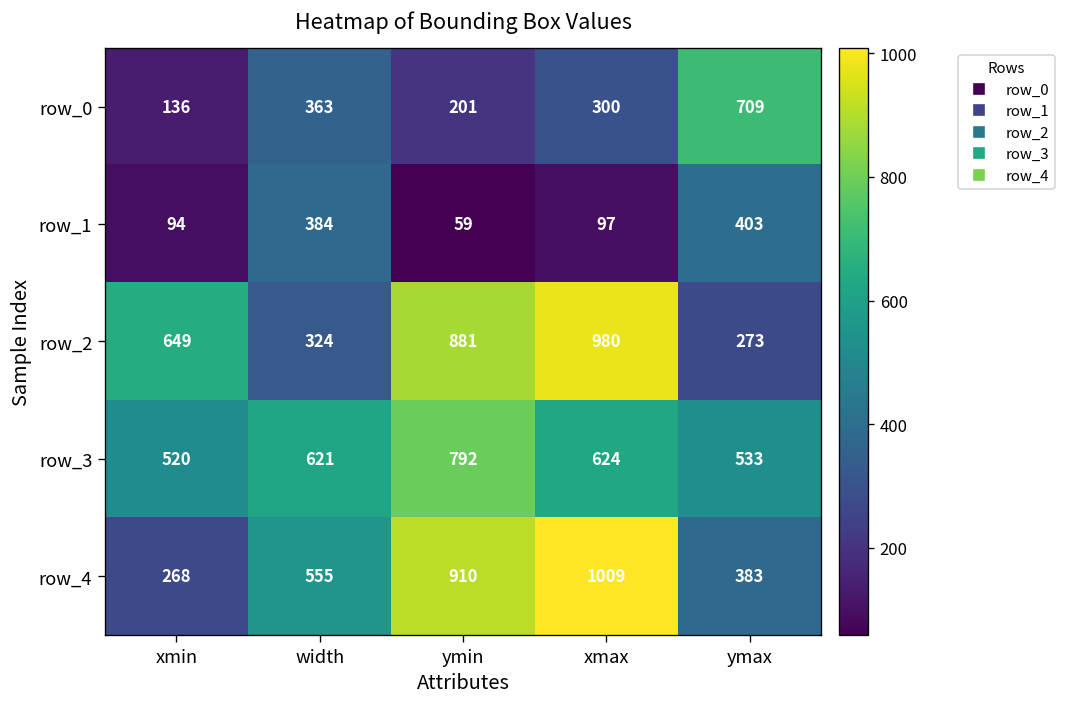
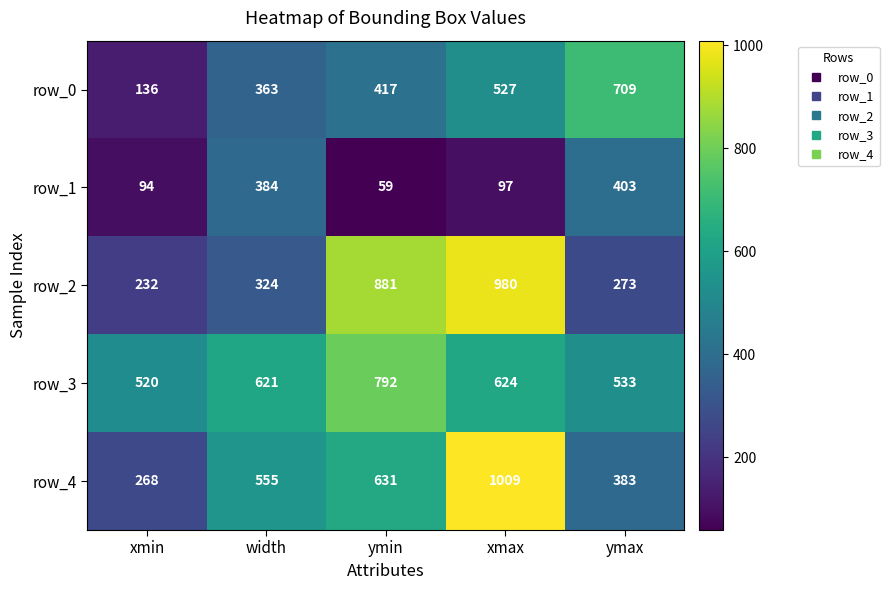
row_0, ymin: 201 -> 417
row_0, xmax: 300 -> 527
row_2, xmin: 649 -> 232
row_4, ymin: 910 -> 631
